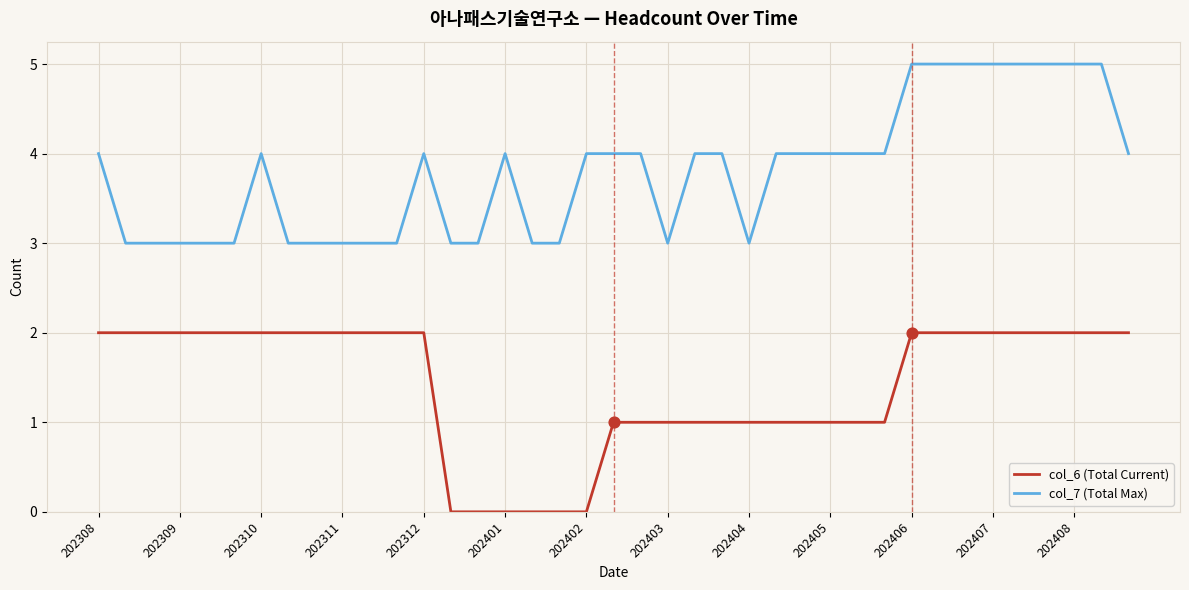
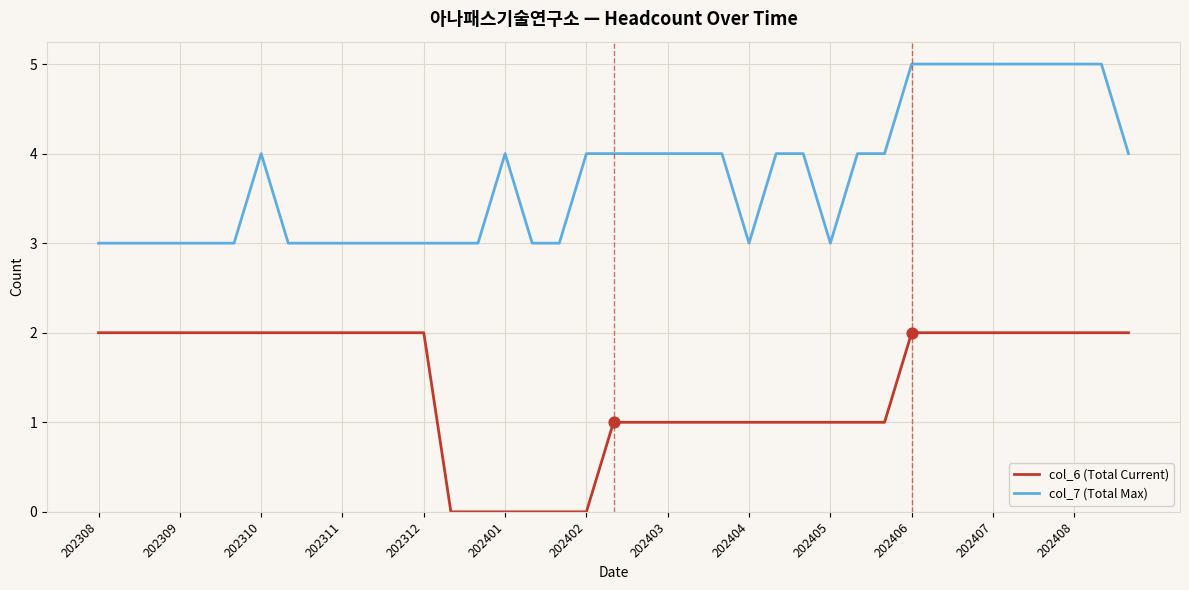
col_7 (Total Max), 202308: 4 -> 3
col_7 (Total Max), 202312: 4 -> 3
col_7 (Total Max), 202403: 3 -> 4
col_7 (Total Max), 202405: 4 -> 3
